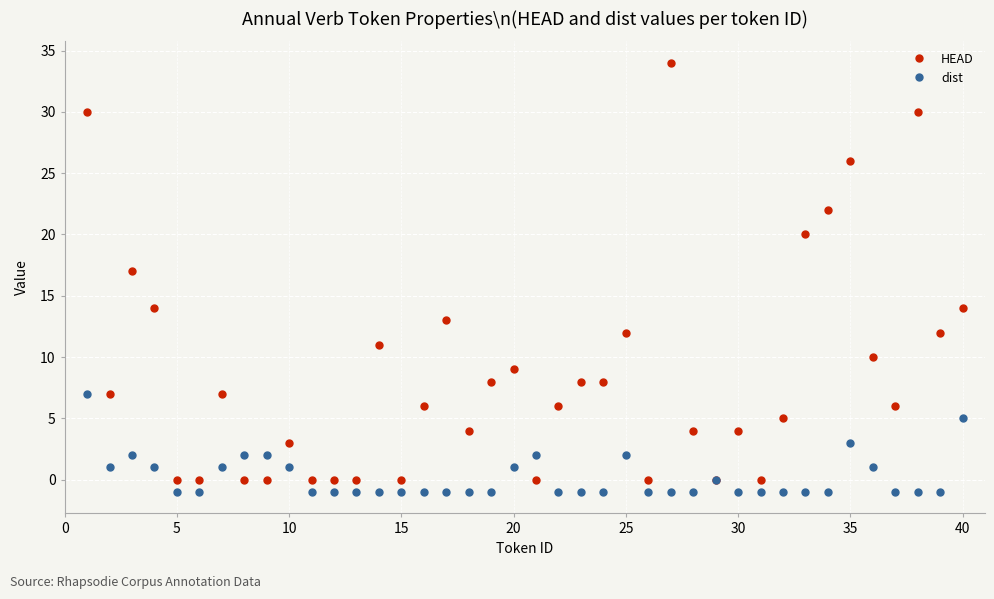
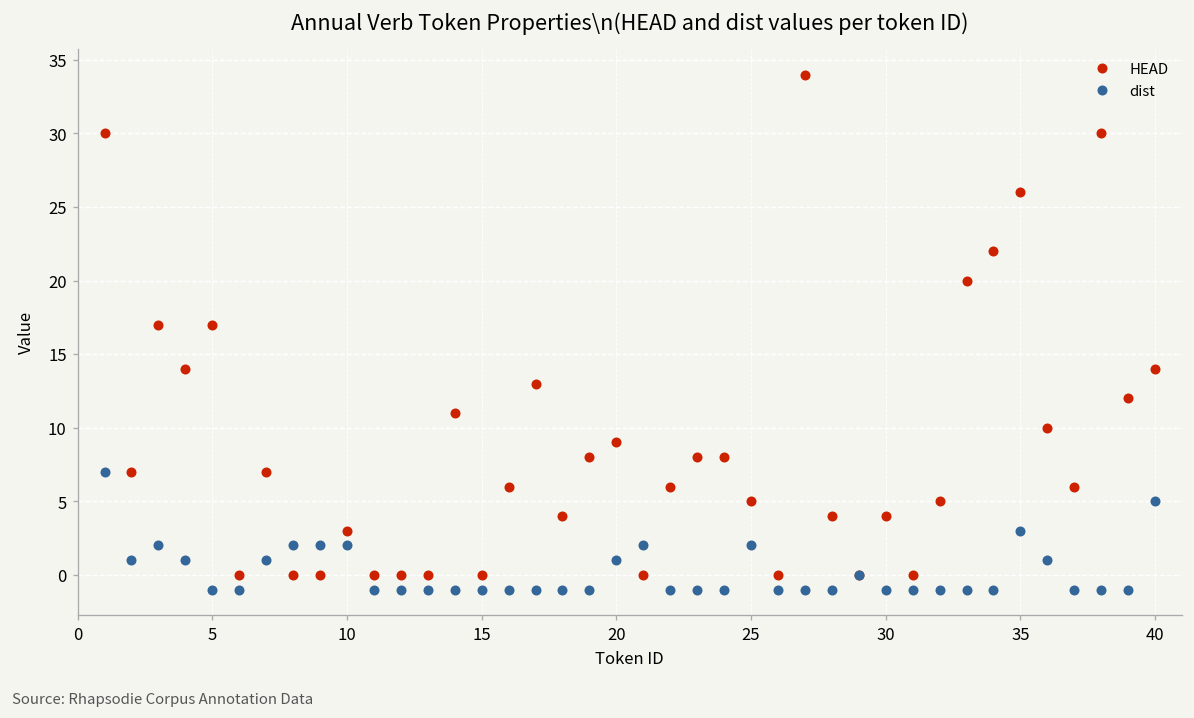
HEAD, 5: 0 -> 17
dist, 10: 1 -> 2
HEAD, 25: 12 -> 5
